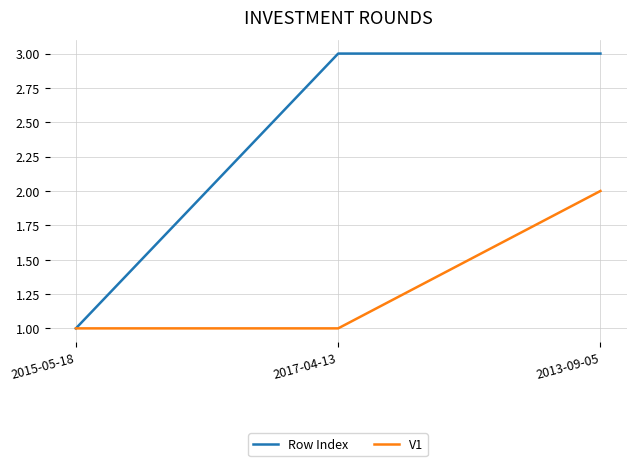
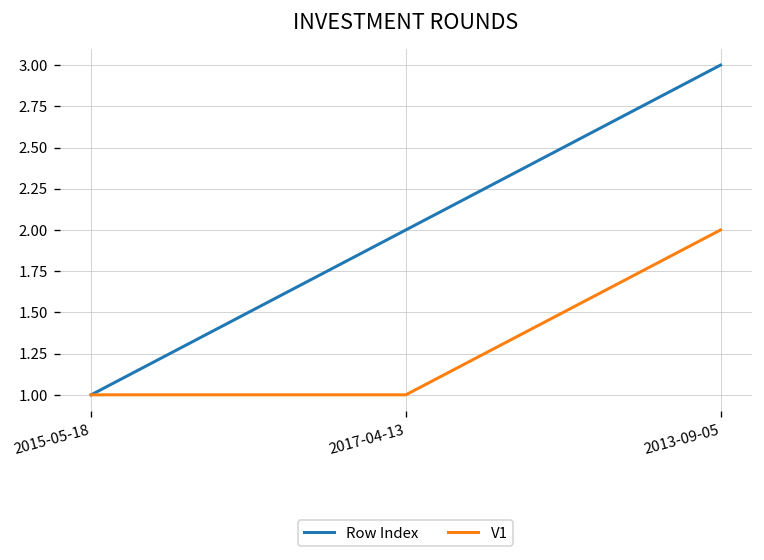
Row Index, 2017-04-13: 3 -> 2
